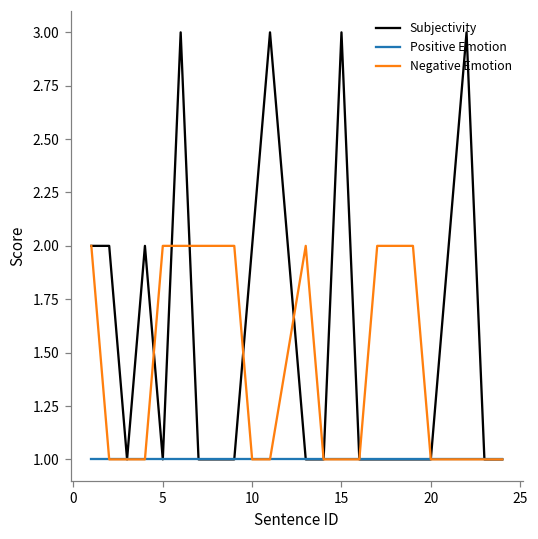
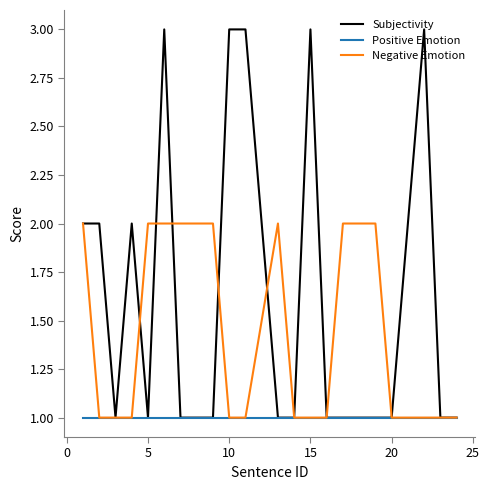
Subjectivity, 10: 2 -> 3
